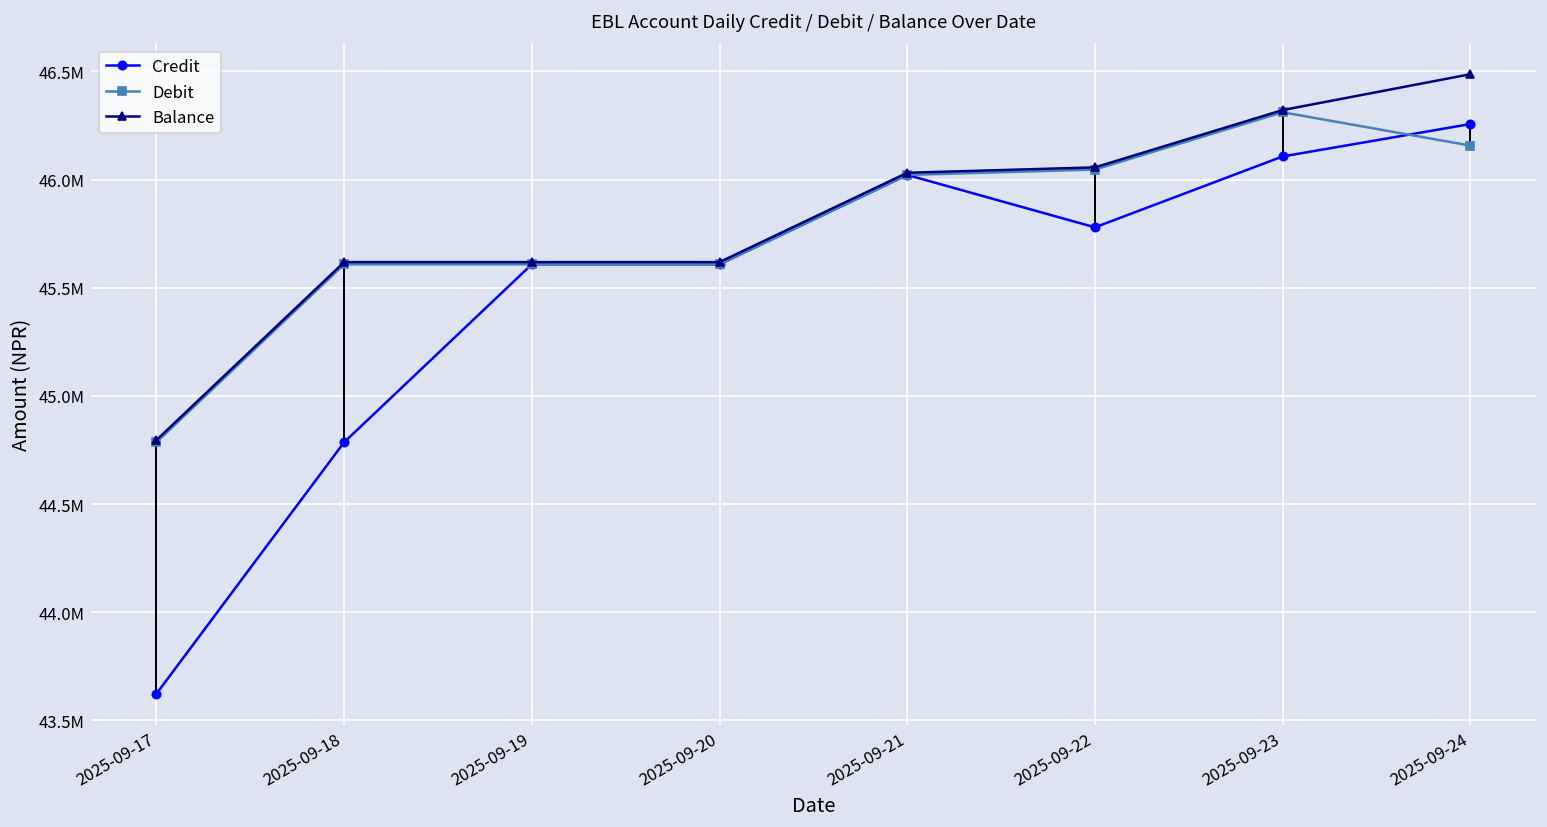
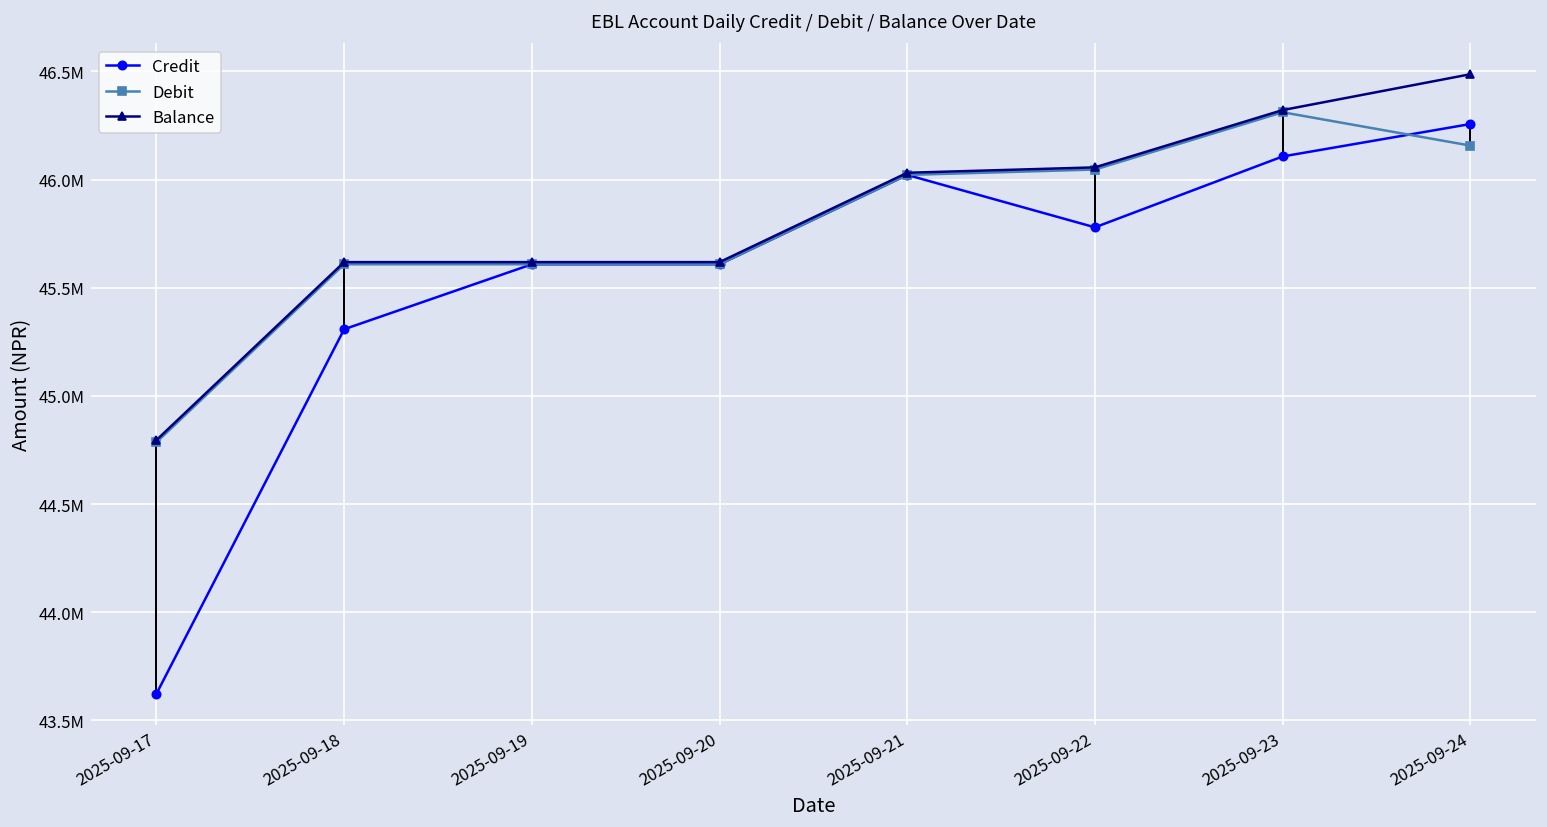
Credit, 2025-09-18: 44790000 -> 45310000
